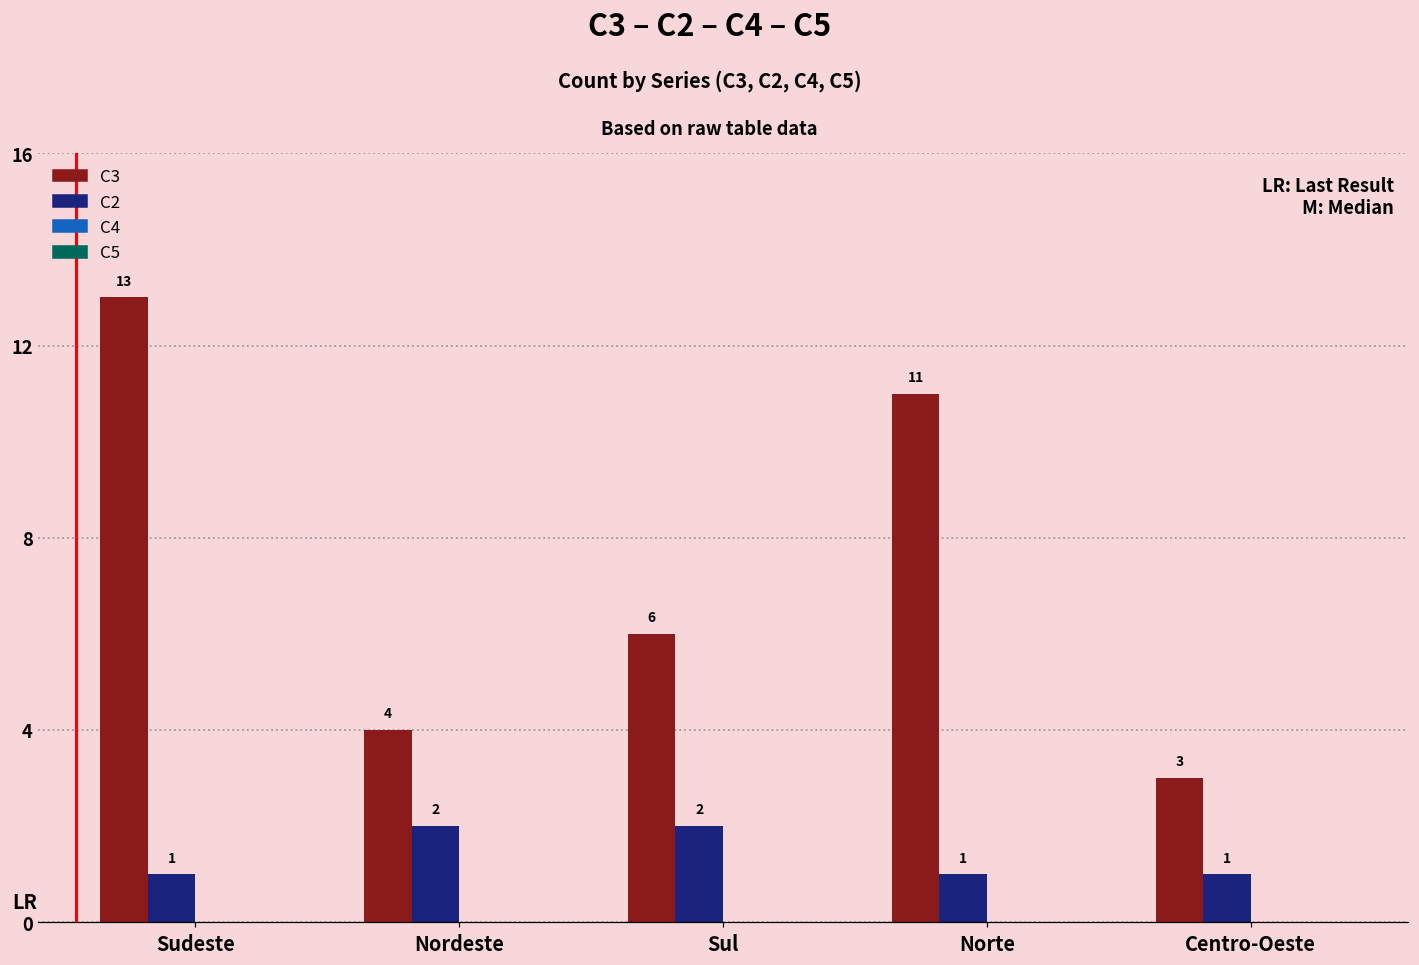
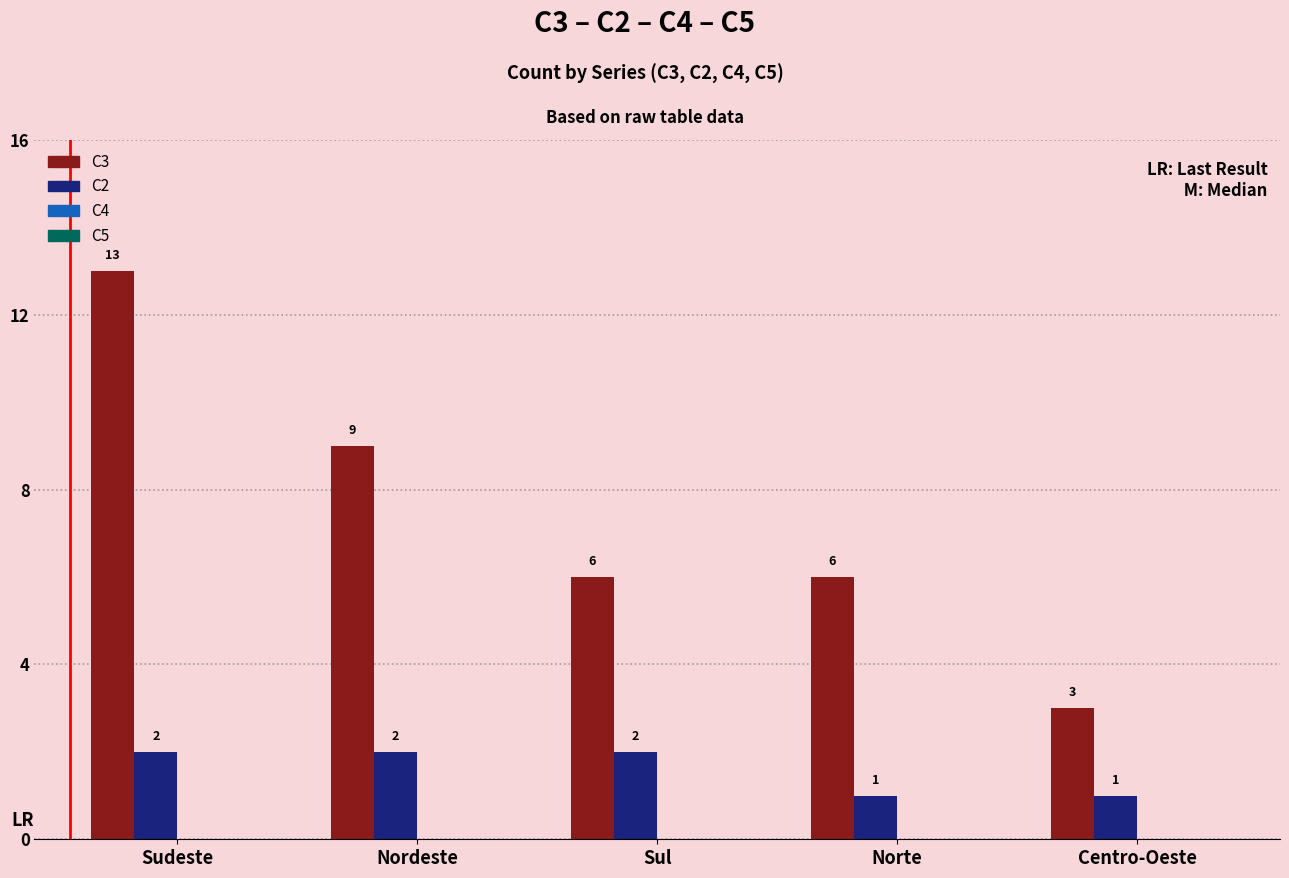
C2, Sudeste: 1 -> 2
C3, Nordeste: 4 -> 9
C3, Norte: 11 -> 6
